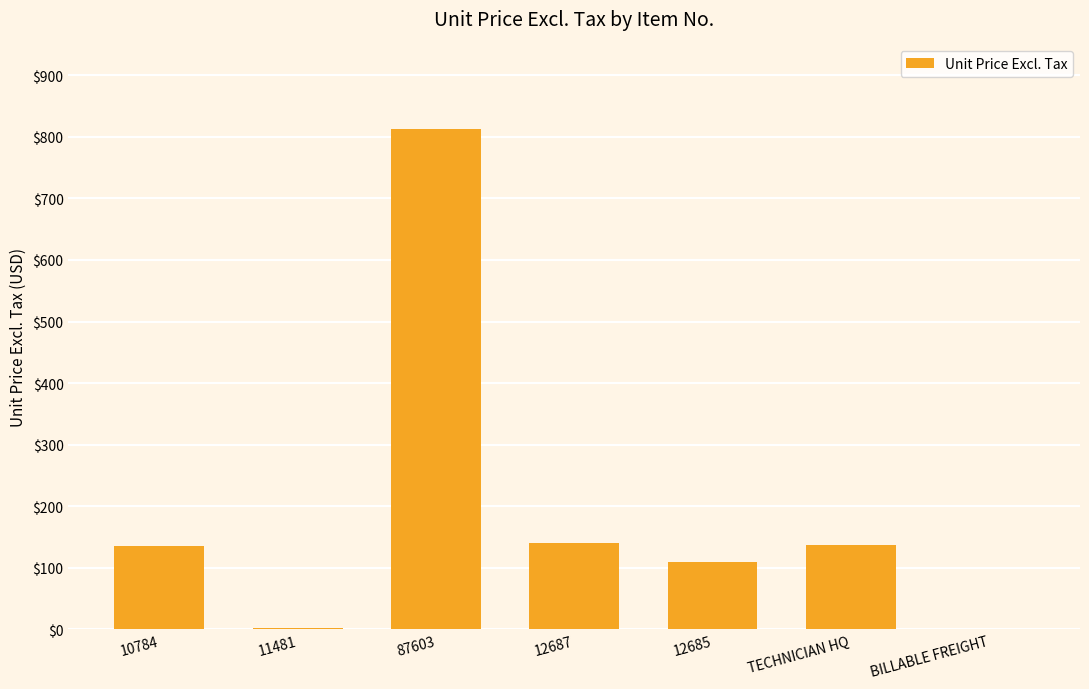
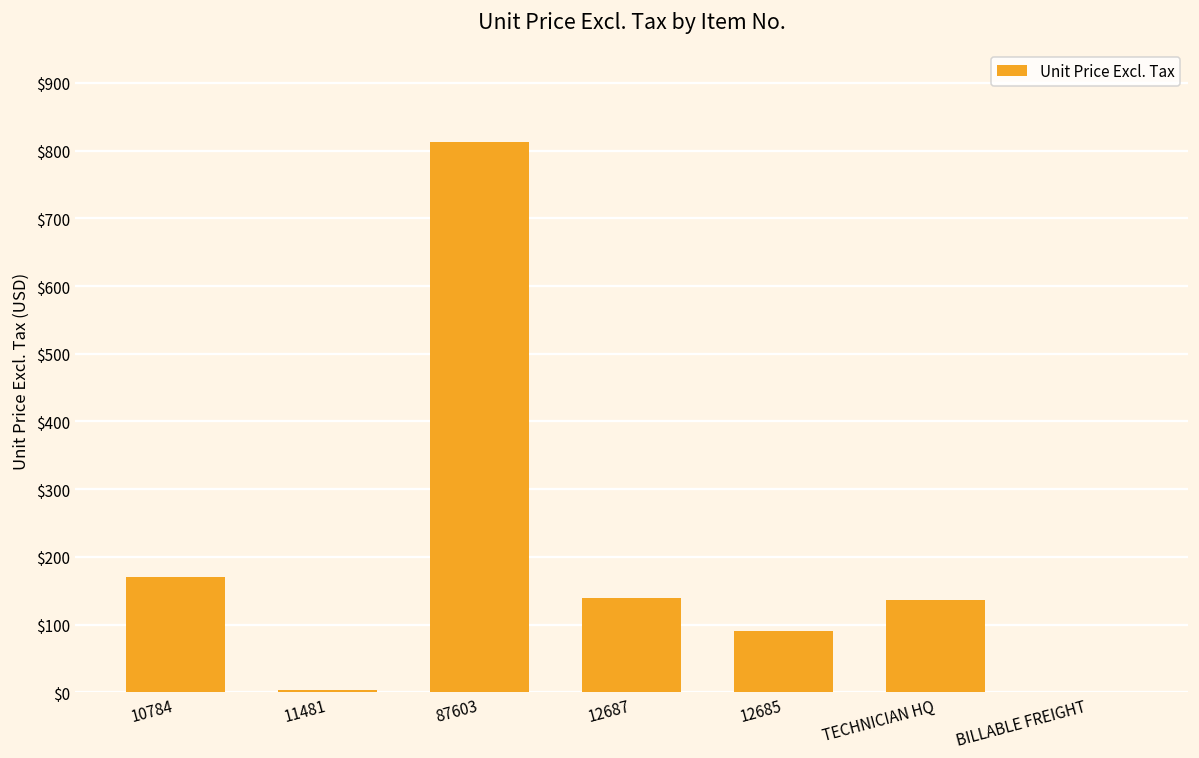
10784: $140 -> $170
12685: $110 -> $90
